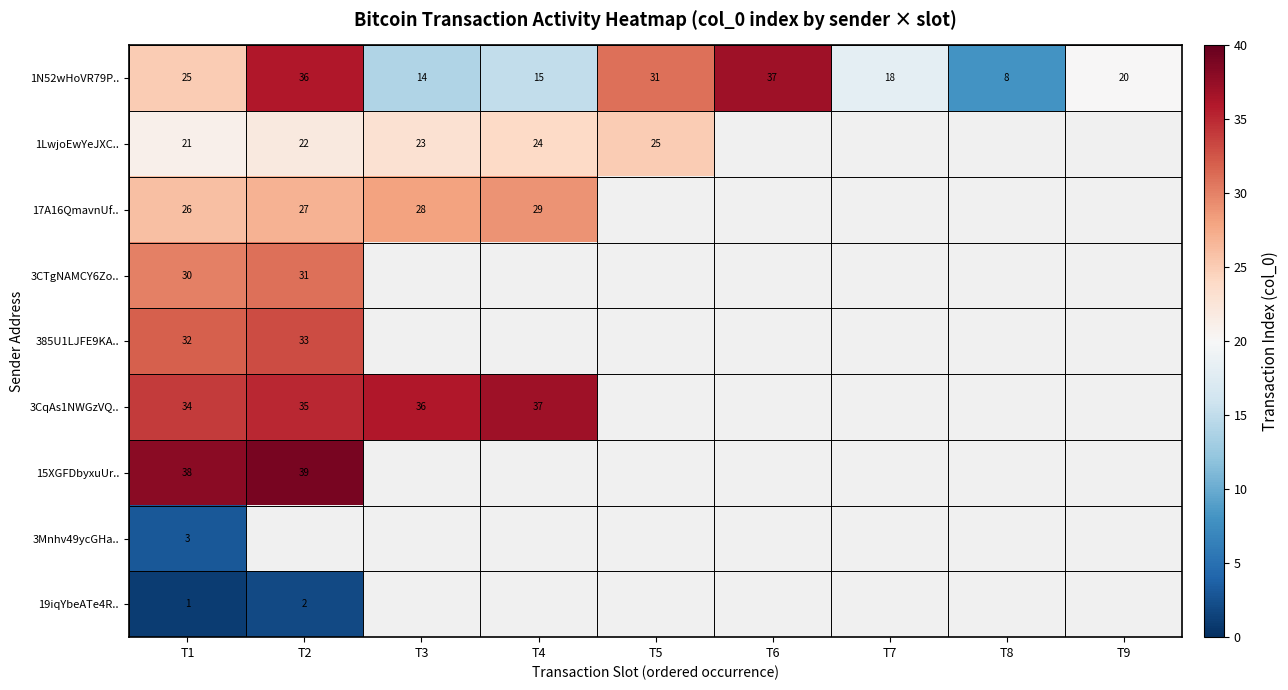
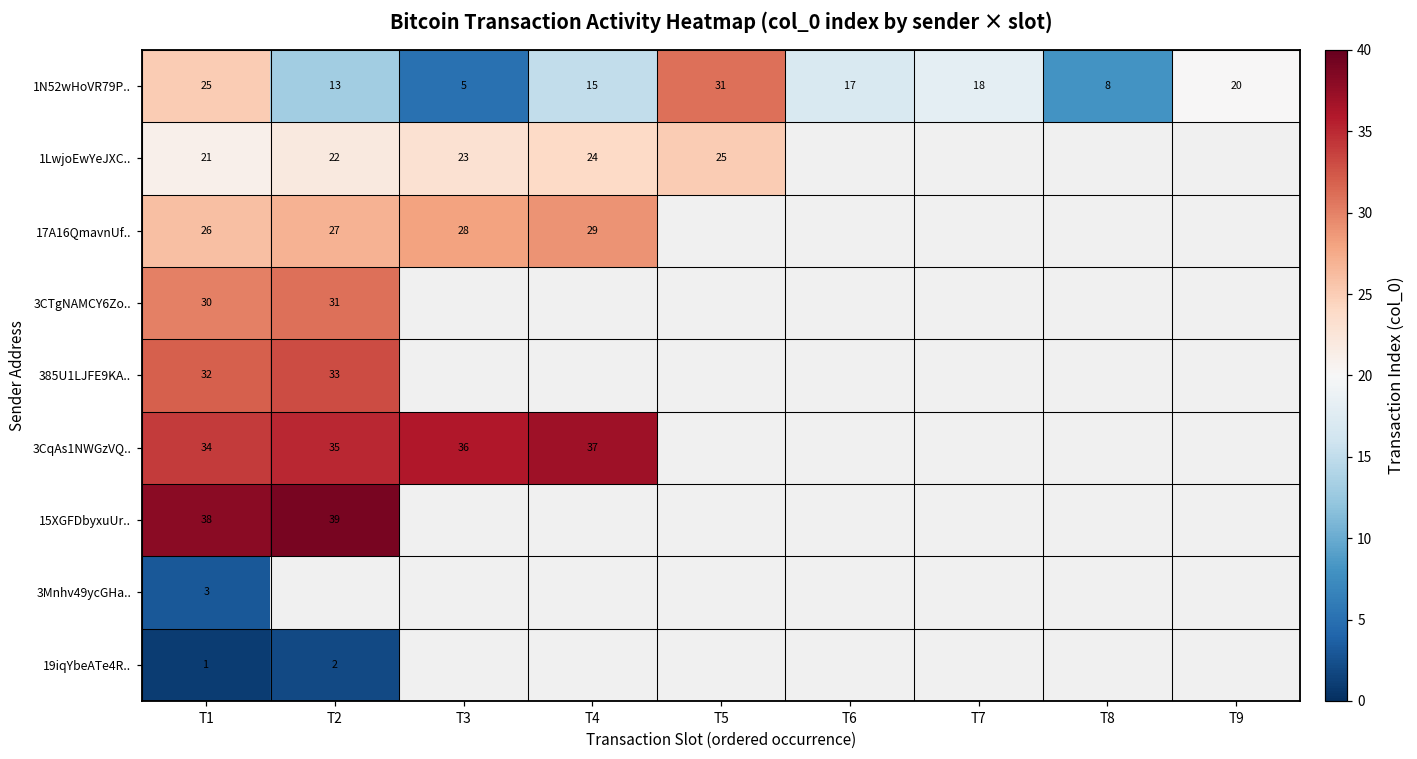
1N52wHoVR79P.., T2: 36 -> 13
1N52wHoVR79P.., T3: 14 -> 5
1N52wHoVR79P.., T6: 37 -> 17
